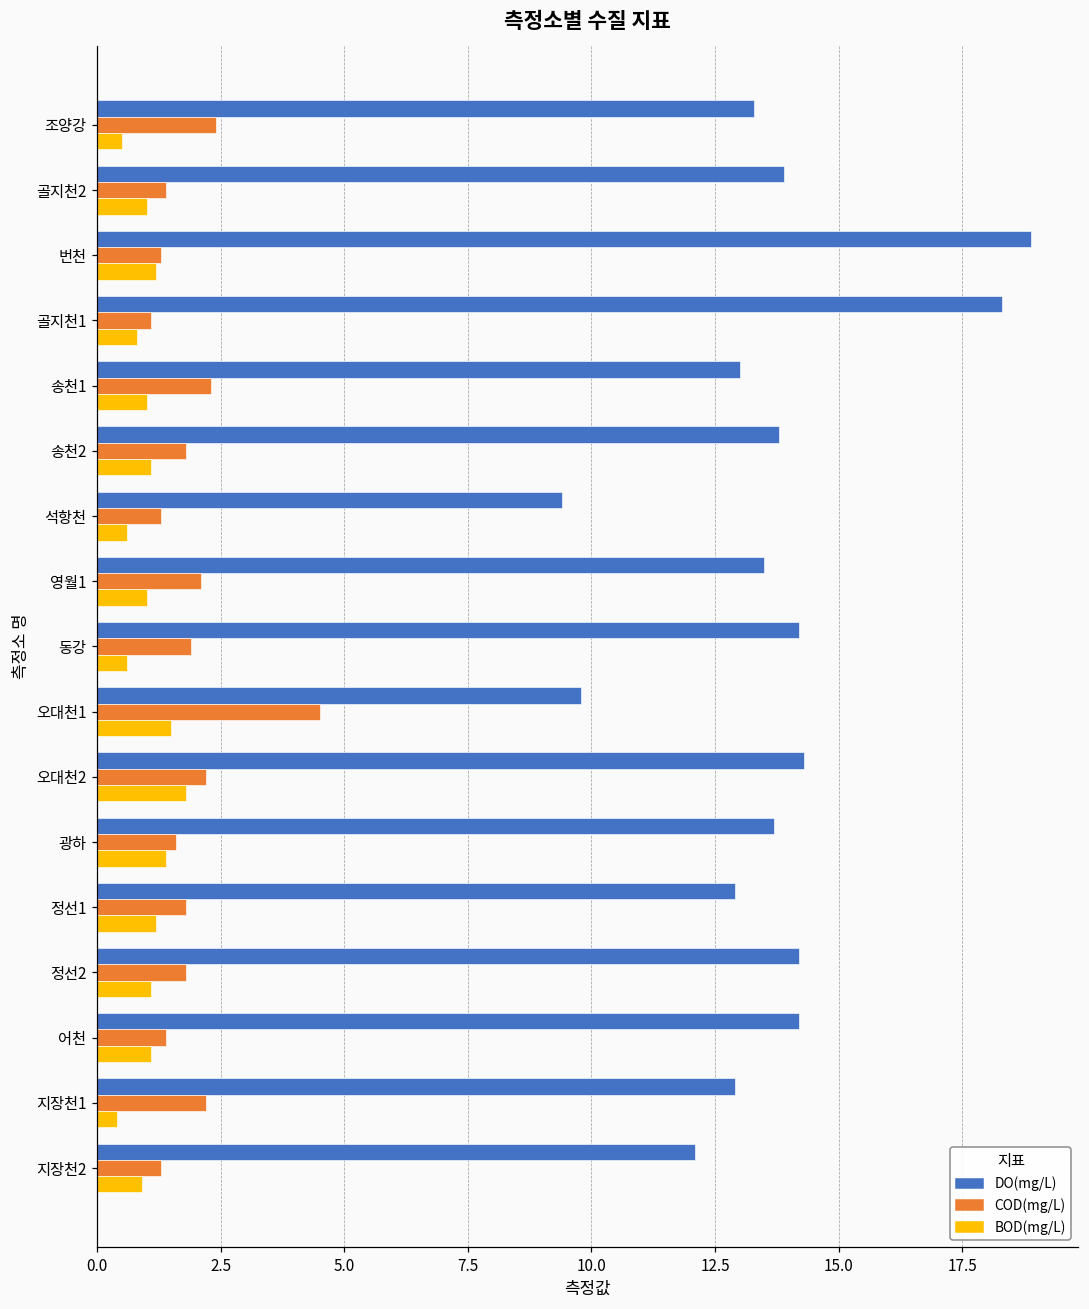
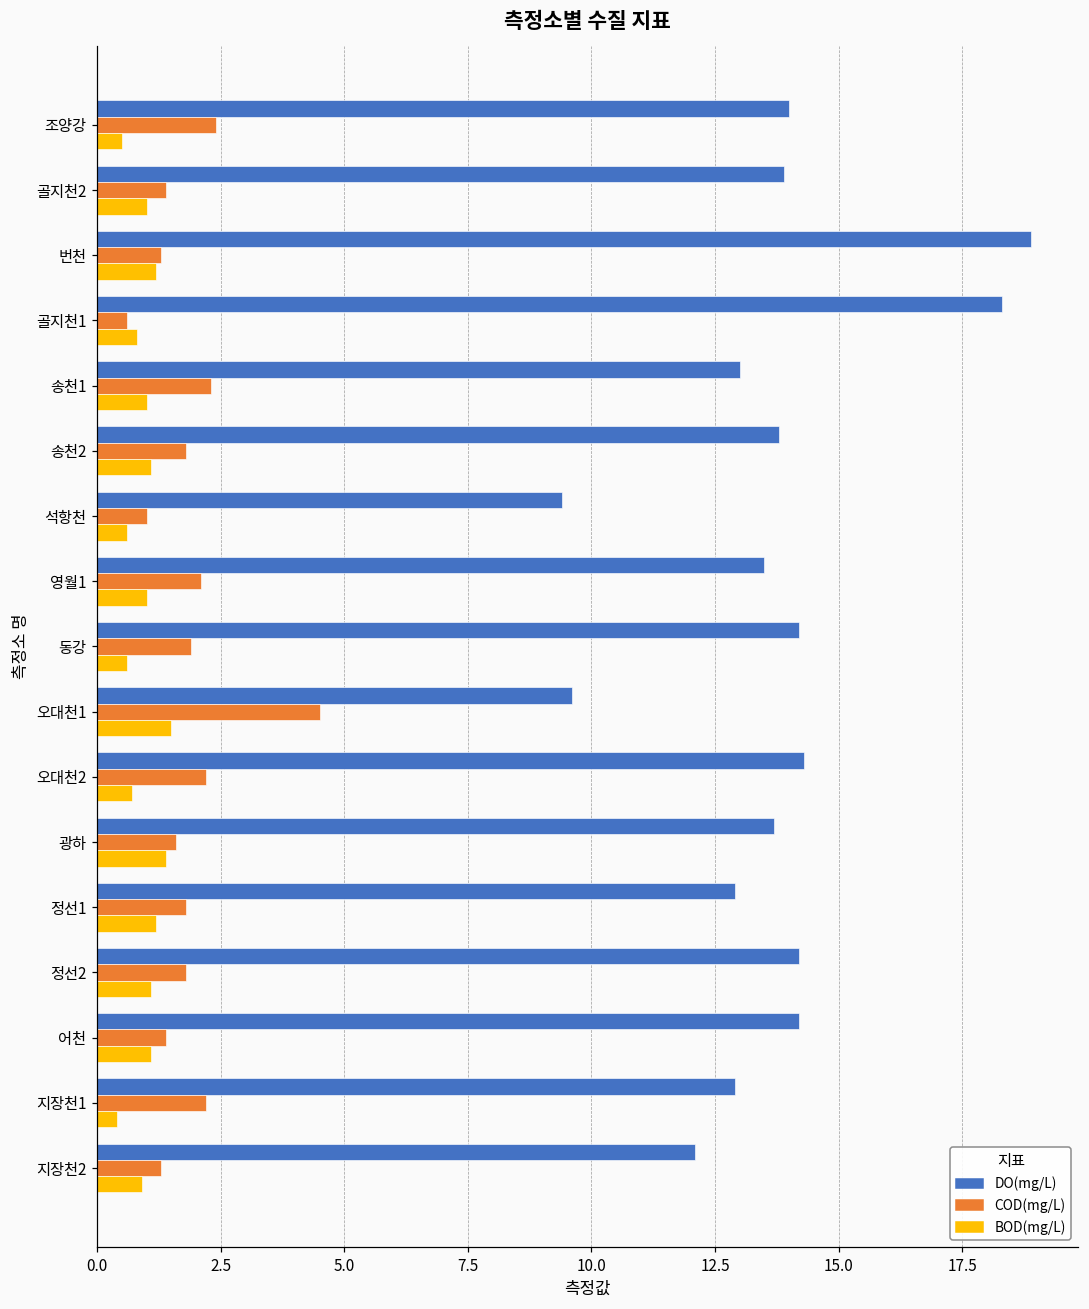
DO(mg/L), 조양강: 13.3 -> 14.0
COD(mg/L), 골지천1: 1.1 -> 0.6
COD(mg/L), 석항천: 1.3 -> 1.0
DO(mg/L), 오대천1: 9.8 -> 9.6
BOD(mg/L), 오대천2: 1.8 -> 0.7
